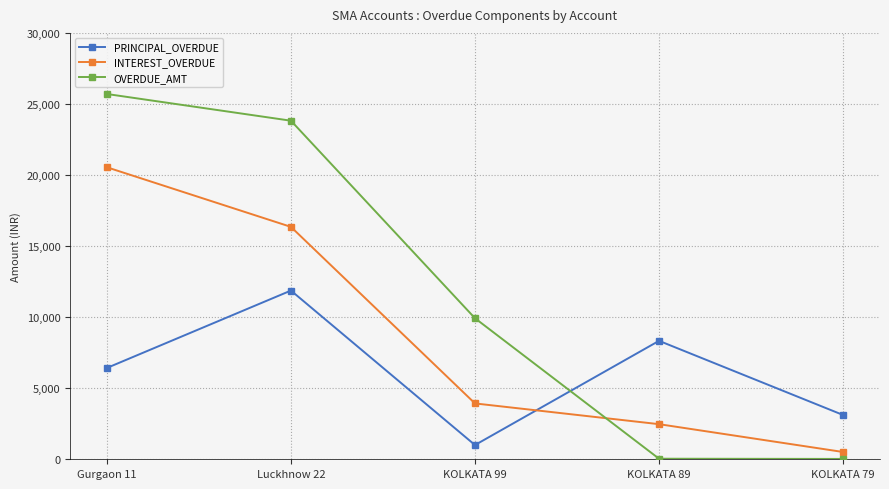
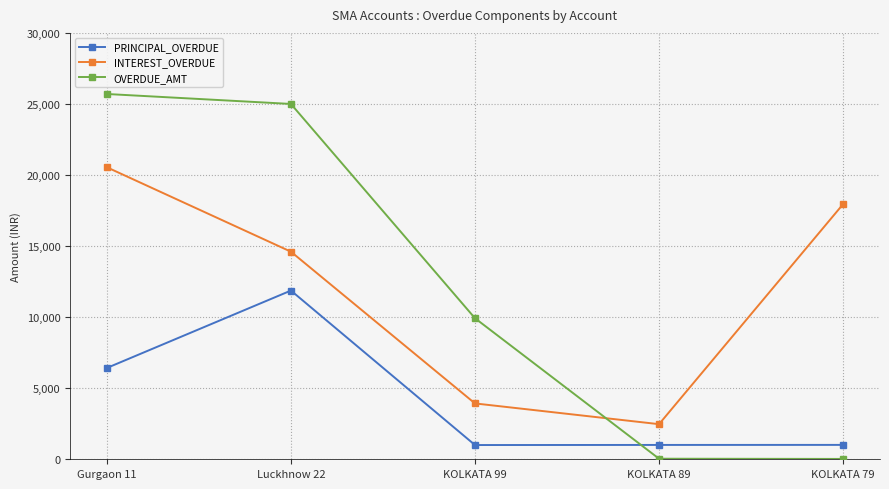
INTEREST_OVERDUE, Luckhnow 22: 16,400 -> 14,600
OVERDUE_AMT, Luckhnow 22: 23,800 -> 25,000
PRINCIPAL_OVERDUE, KOLKATA 89: 8,300 -> 1,000
PRINCIPAL_OVERDUE, KOLKATA 79: 3,100 -> 1,000
INTEREST_OVERDUE, KOLKATA 79: 500 -> 18,000
